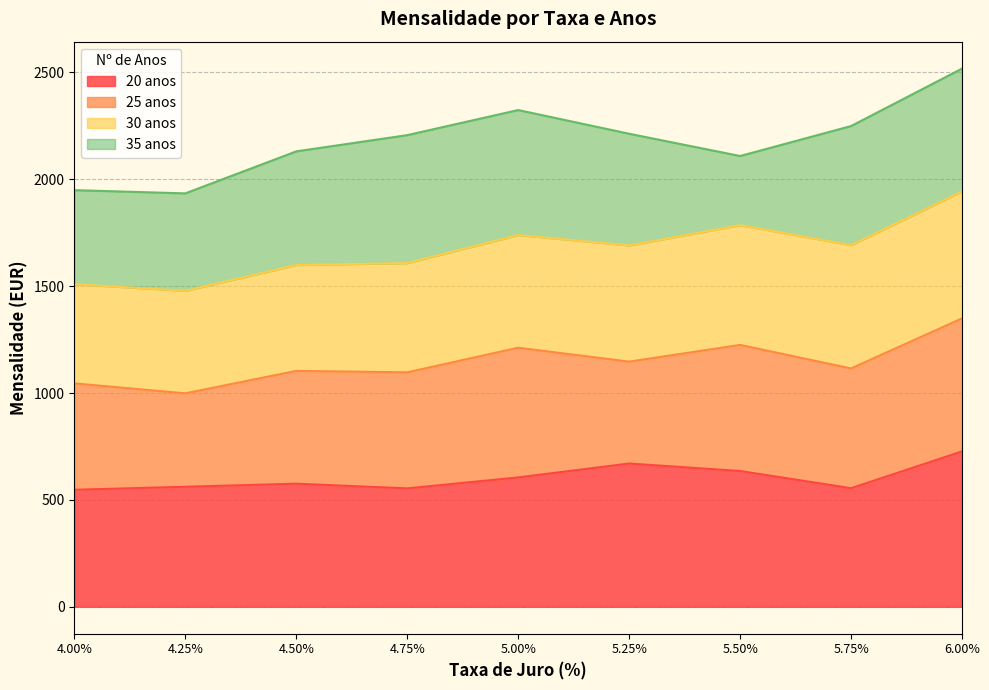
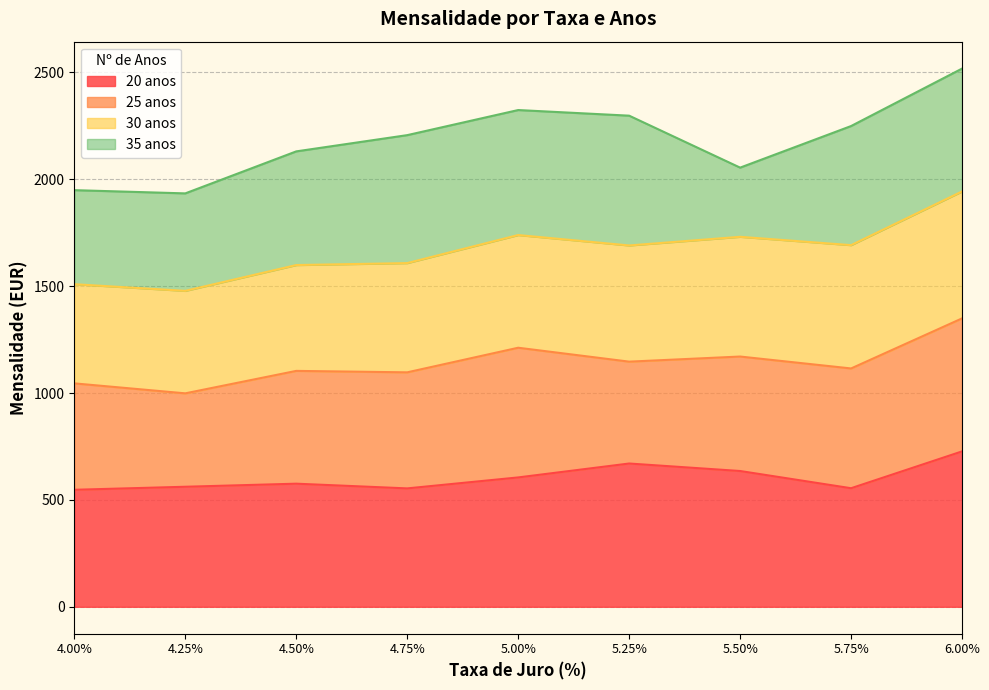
35 anos, 5.25%: 520 -> 610
25 anos, 5.50%: 590 -> 540
